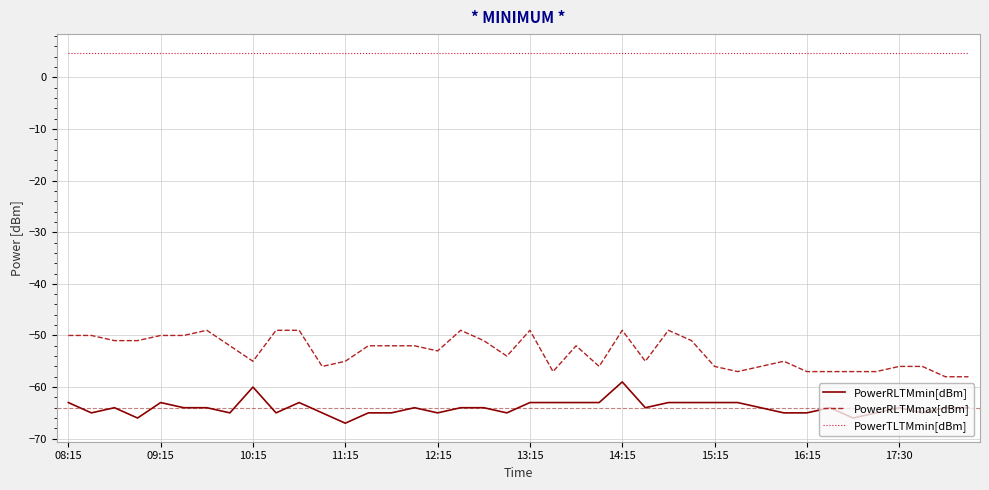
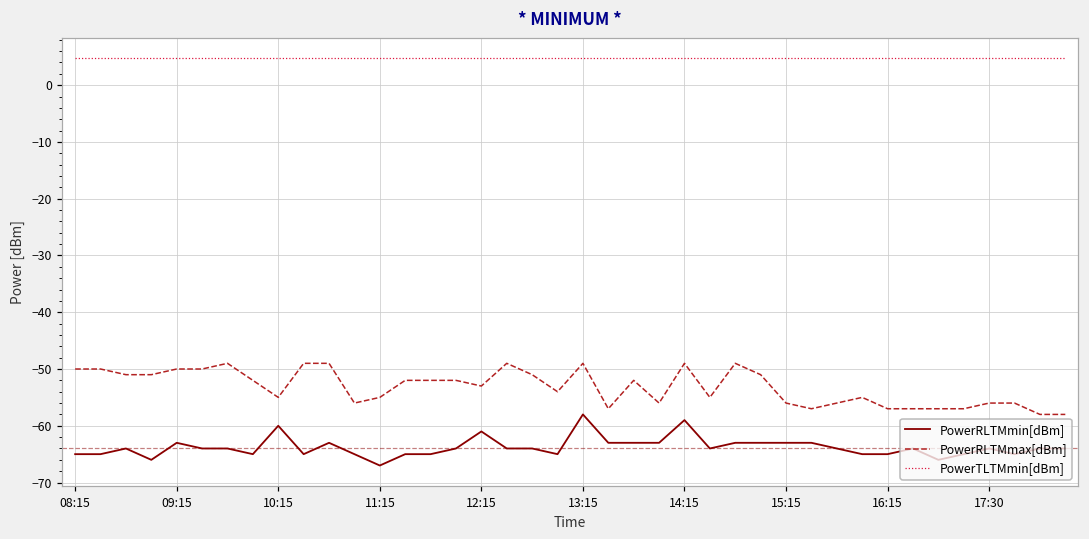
PowerRLTMmin[dBm], 08:15: -63 -> -65
PowerRLTMmin[dBm], 12:15: -65 -> -61
PowerRLTMmin[dBm], 13:15: -63 -> -58
